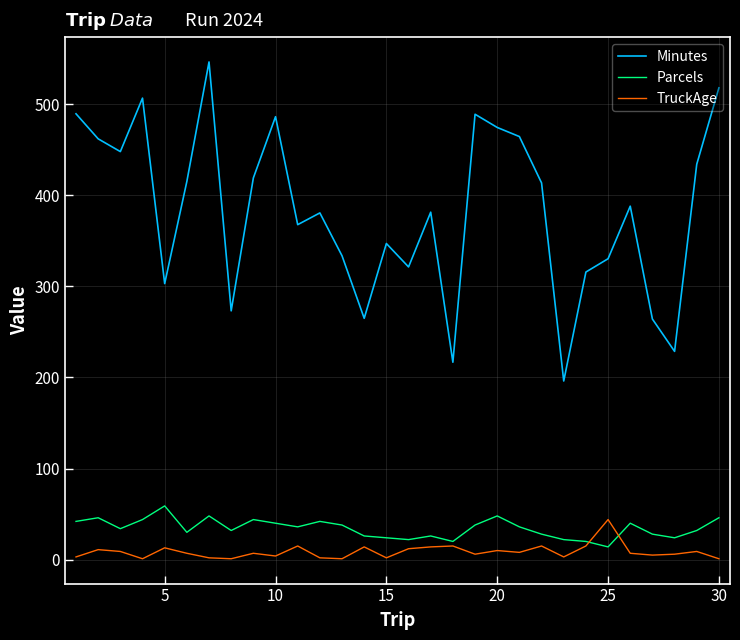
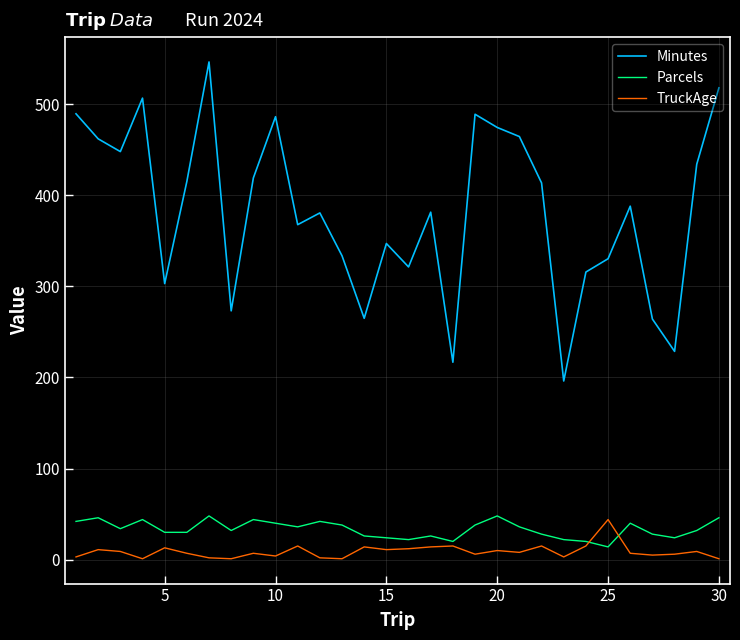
Parcels, 5: 60 -> 30
TruckAge, 15: 0 -> 10
